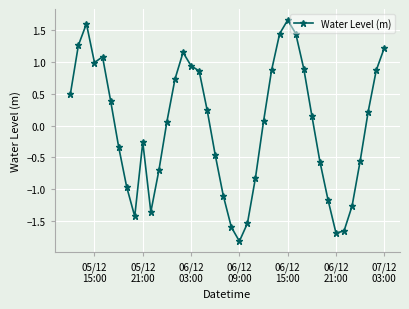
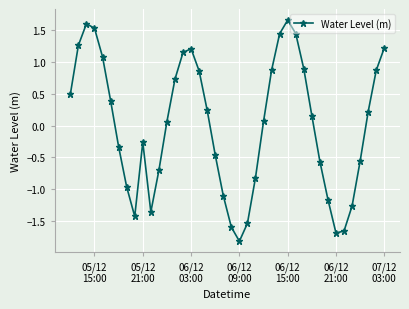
05/12 15:00: 1.0 -> 1.5
06/12 03:00: 0.9 -> 1.2
